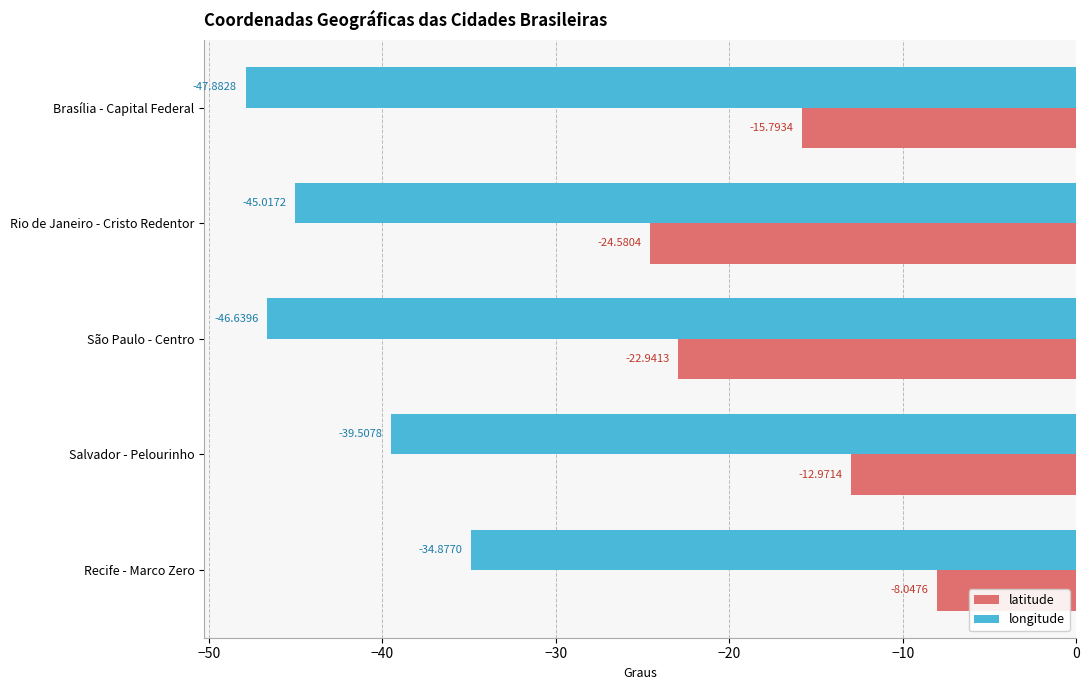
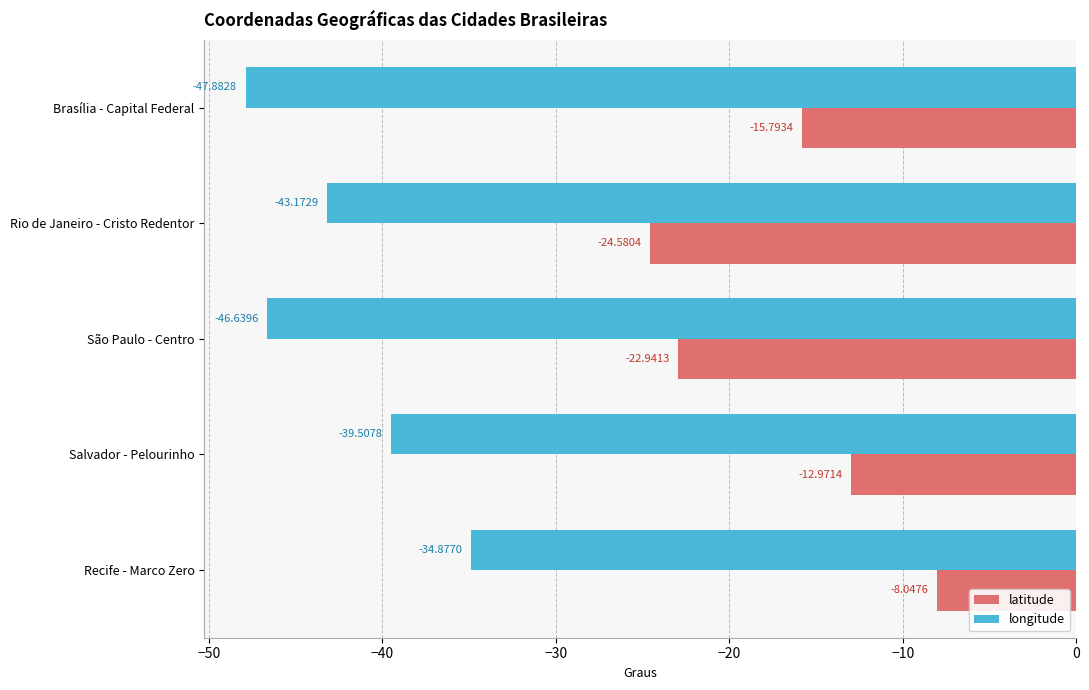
longitude, Rio de Janeiro - Cristo Redentor: -45.0172 -> -43.1729
